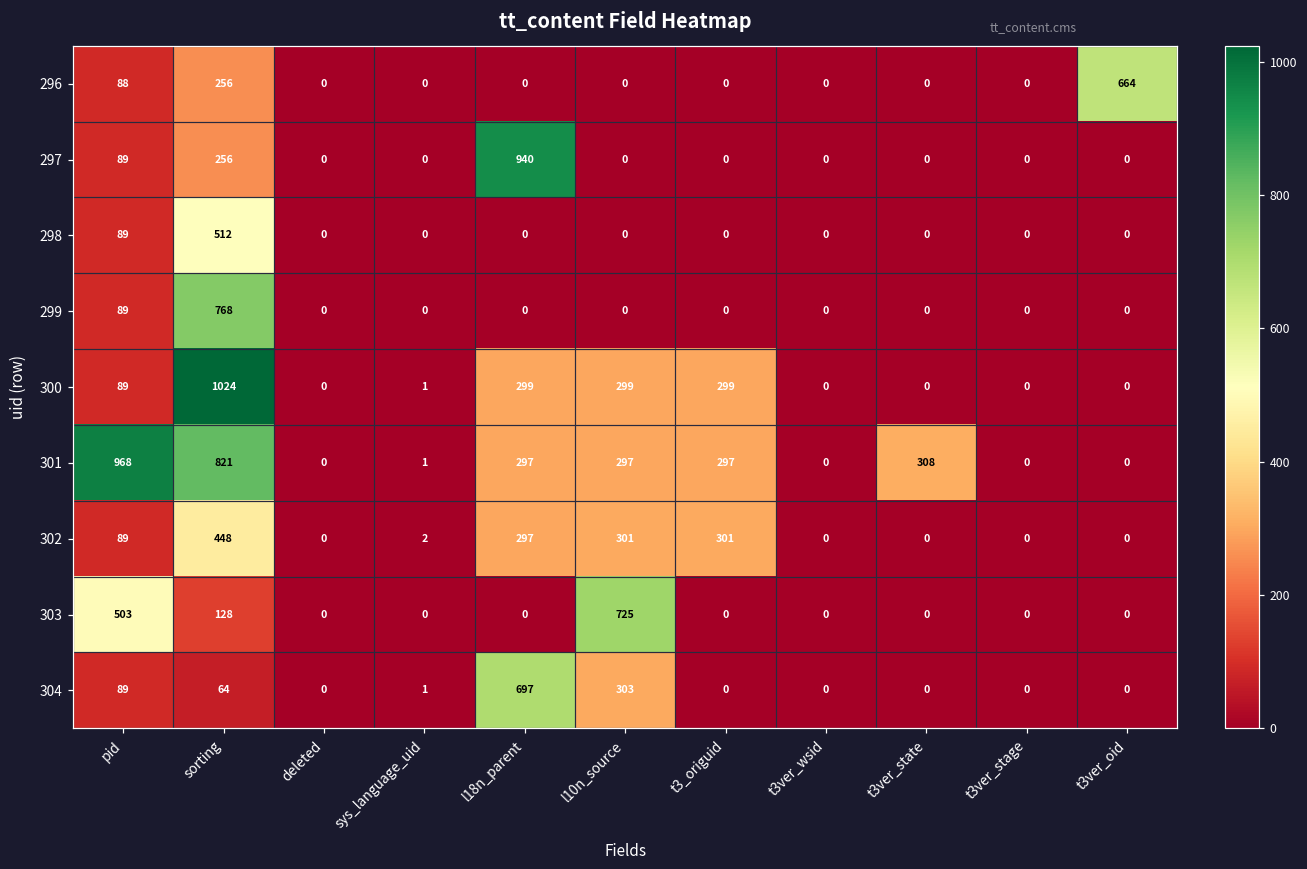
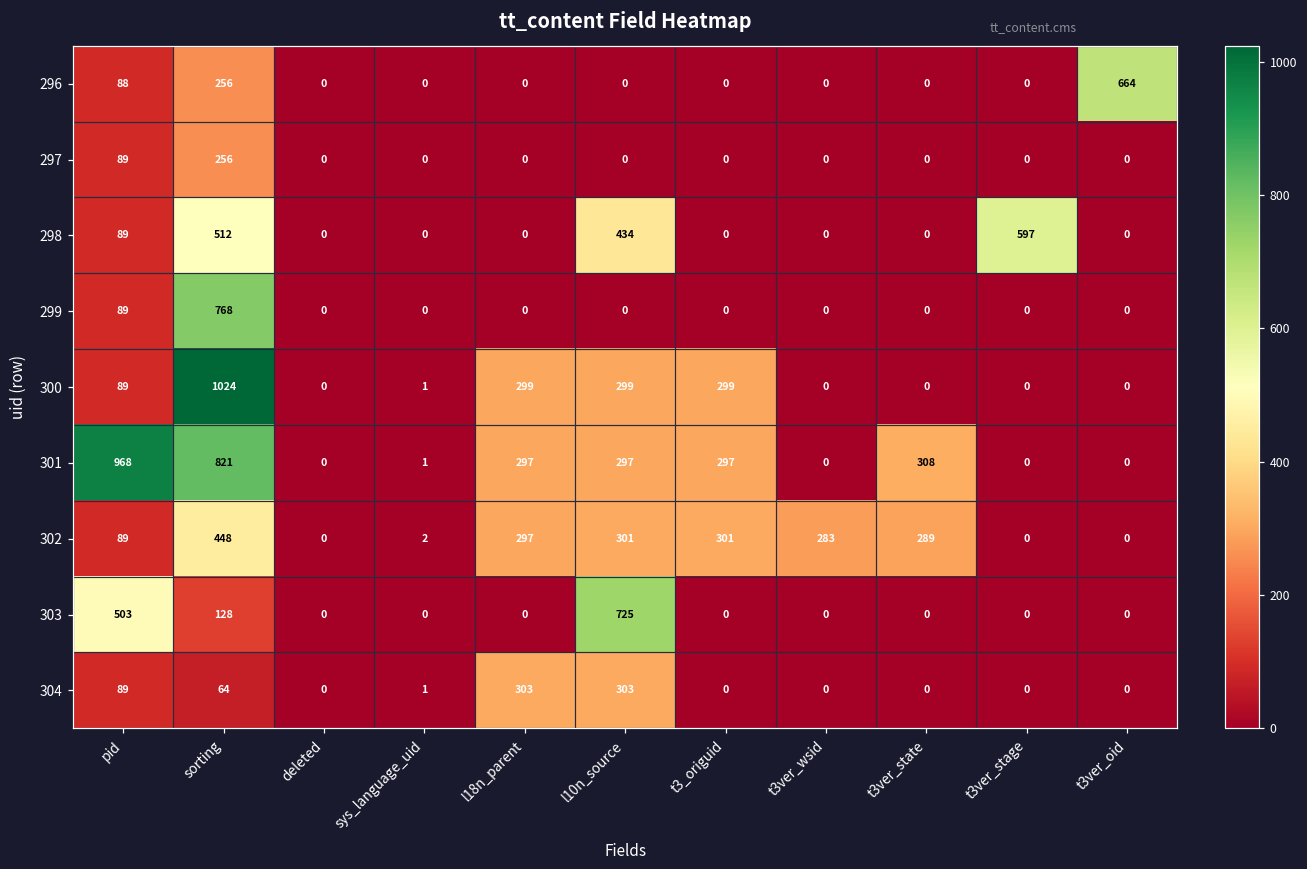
297, l18n_parent: 940 -> 0
298, l10n_source: 0 -> 434
298, t3ver_stage: 0 -> 597
302, t3ver_wsid: 0 -> 283
302, t3ver_state: 0 -> 289
304, l18n_parent: 697 -> 303
